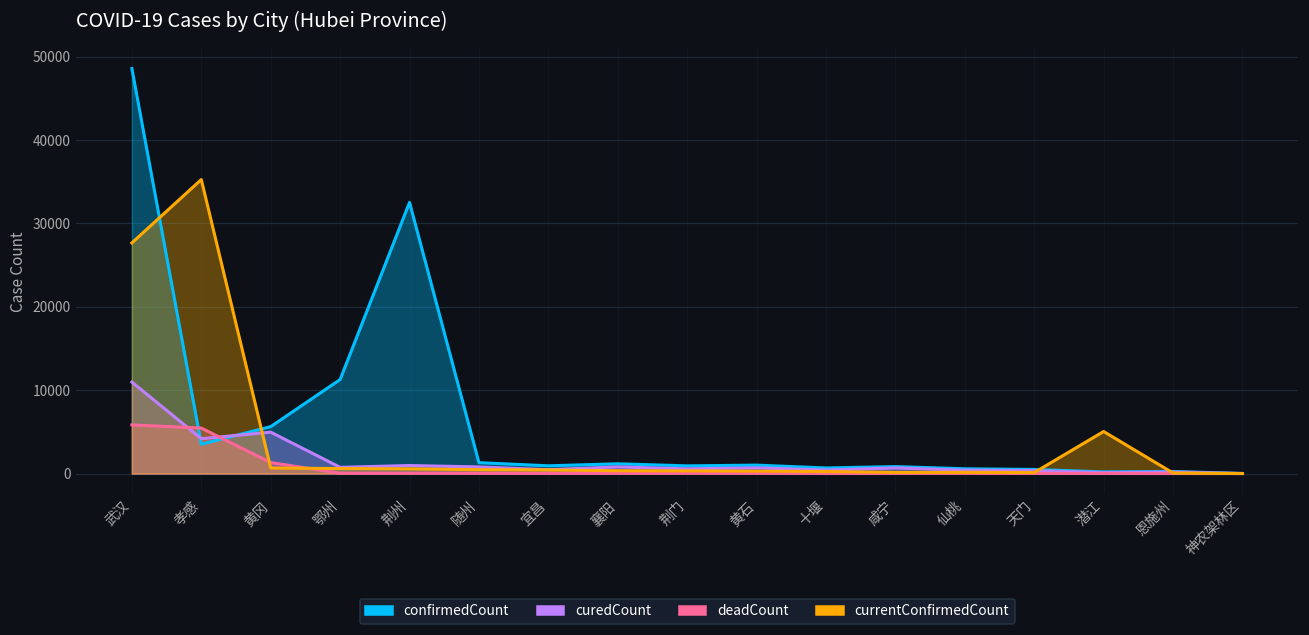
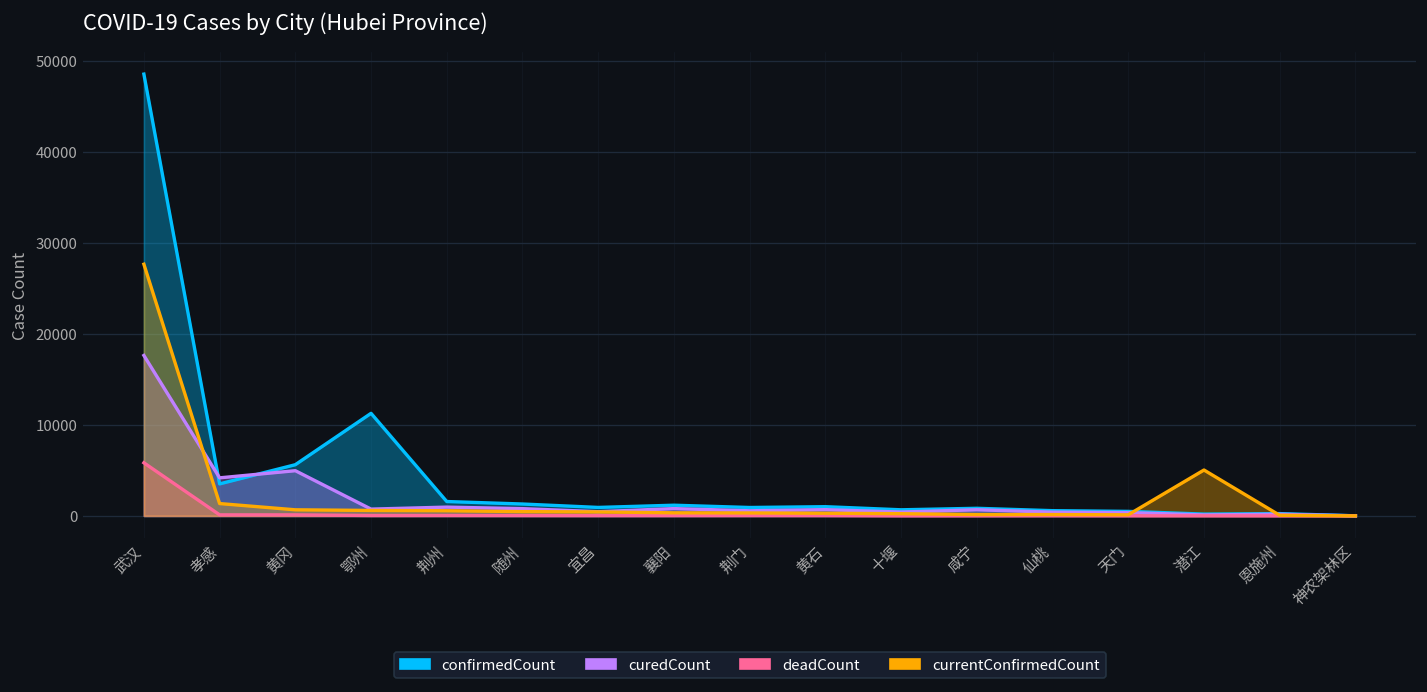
curedCount, 武汉: 11000 -> 18000
deadCount, 孝感: 5000 -> 0
currentConfirmedCount, 孝感: 35000 -> 1000
deadCount, 黄冈: 1000 -> 0
confirmedCount, 荆州: 33000 -> 2000
